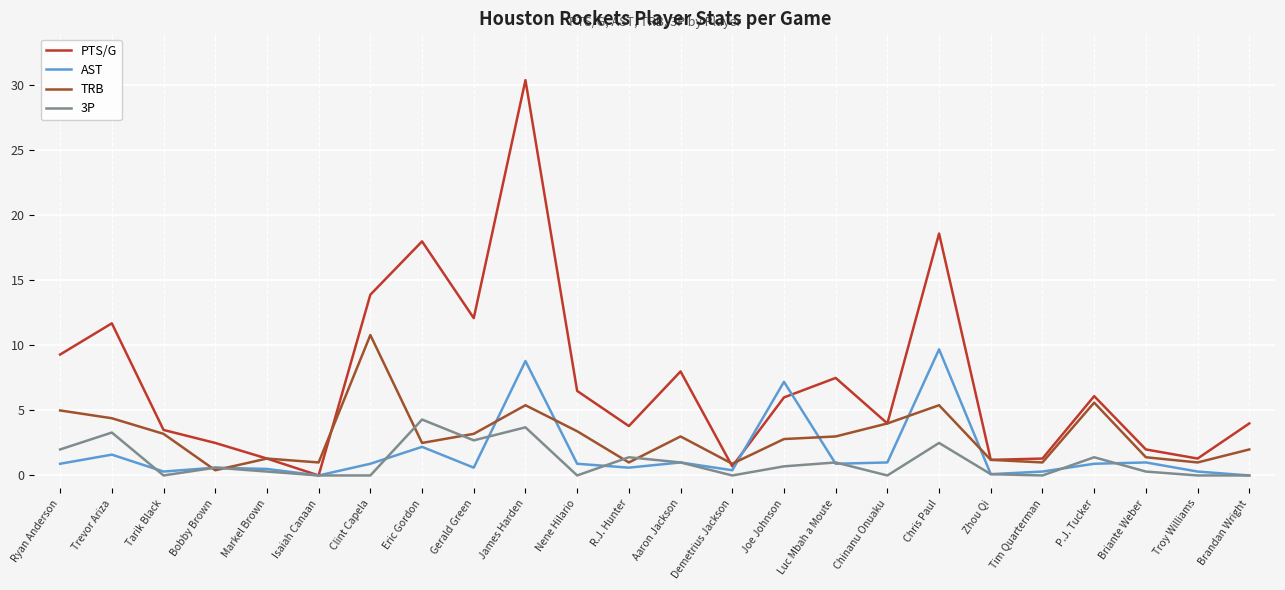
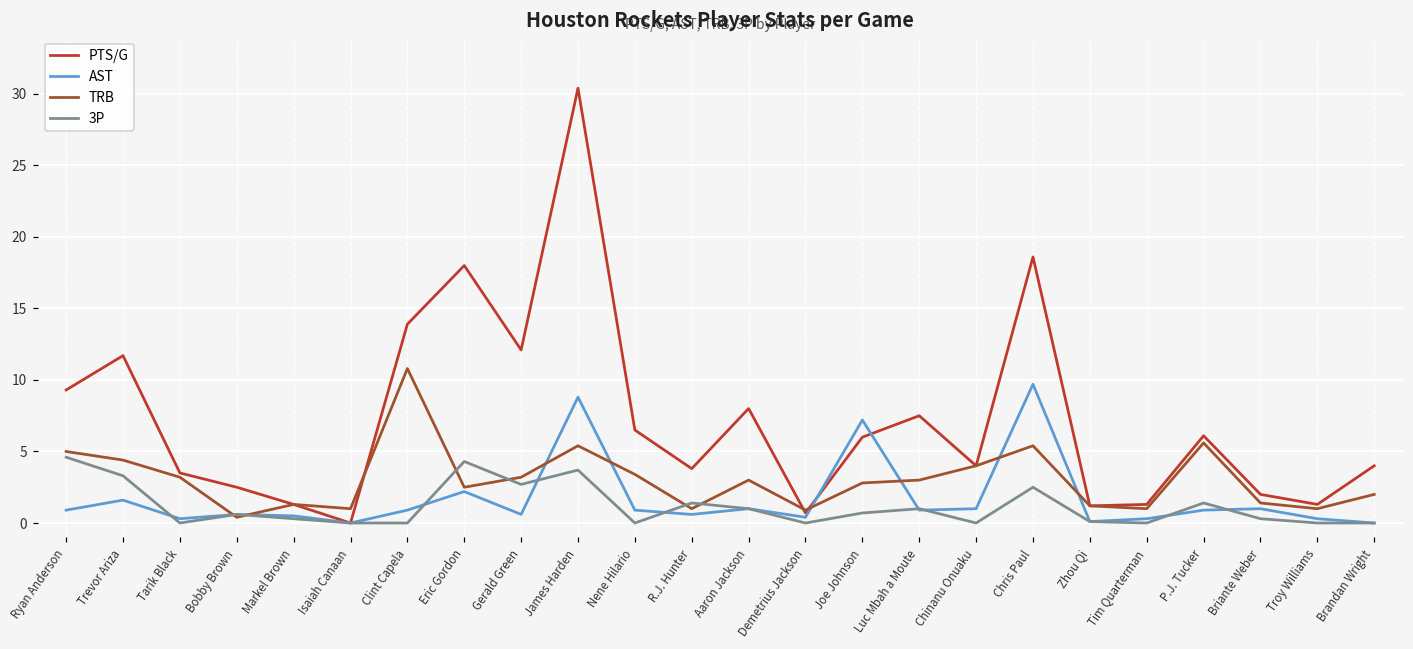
3P, Ryan Anderson: 2.0 -> 4.6
